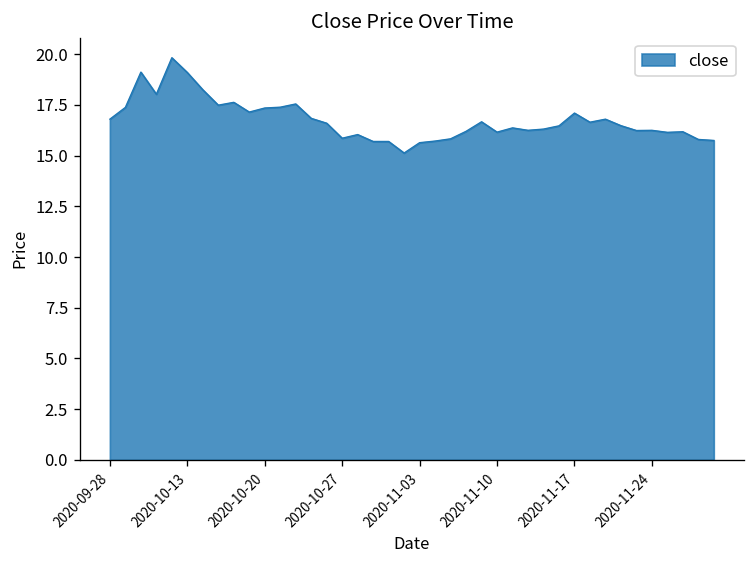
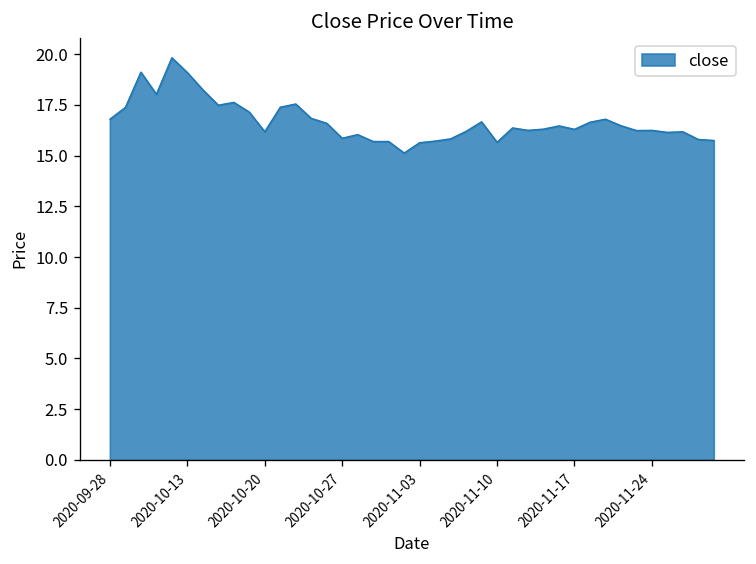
2020-10-20: 17.4 -> 16.2
2020-11-10: 16.2 -> 15.7
2020-11-17: 17.1 -> 16.3
